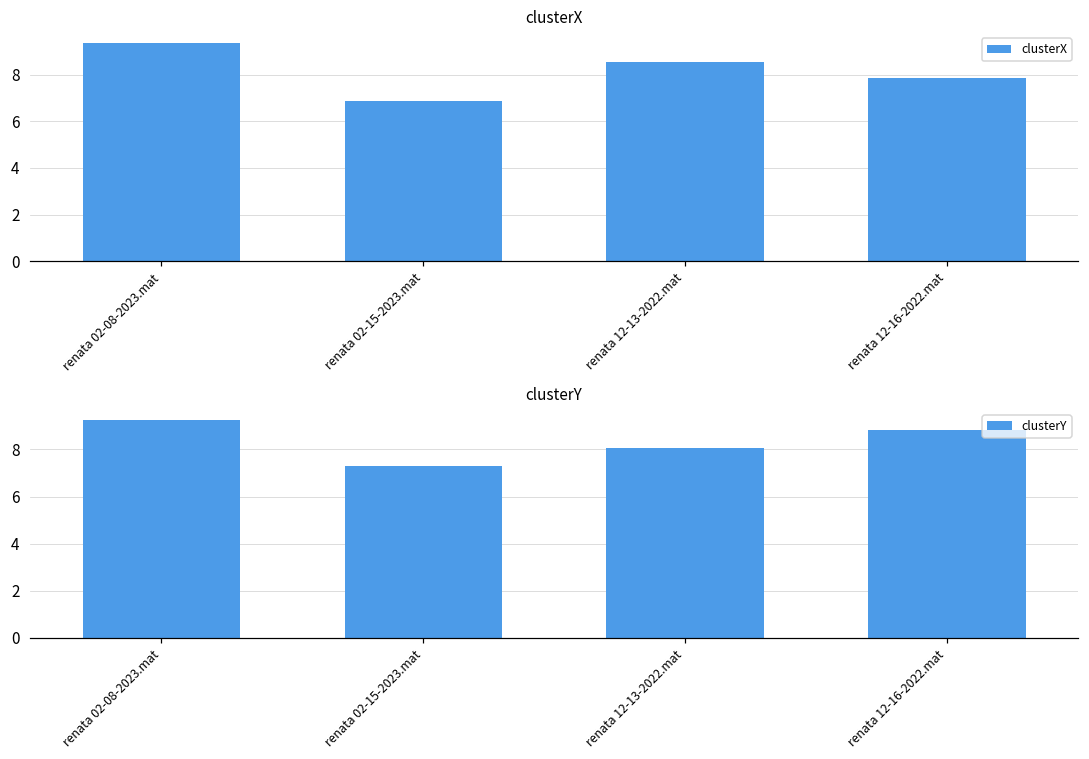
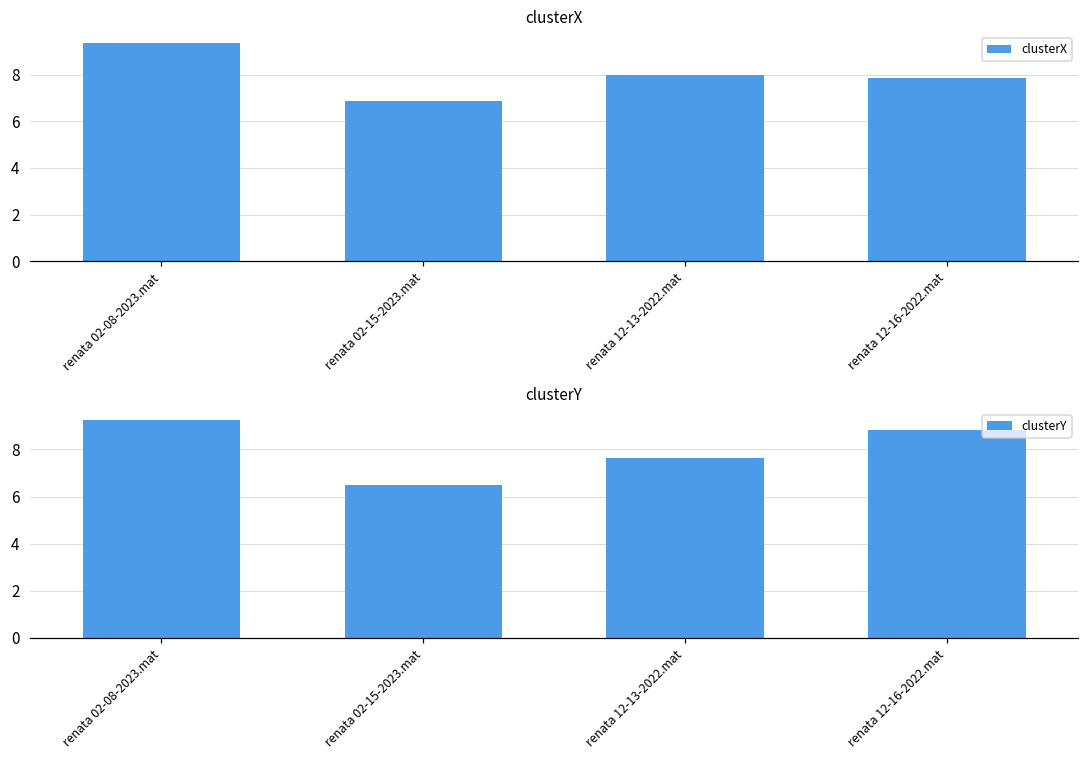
clusterX, renata 12-13-2022.mat: 8.6 -> 8.0
clusterY, renata 02-15-2023.mat: 7.3 -> 6.5
clusterY, renata 12-13-2022.mat: 8.1 -> 7.6
